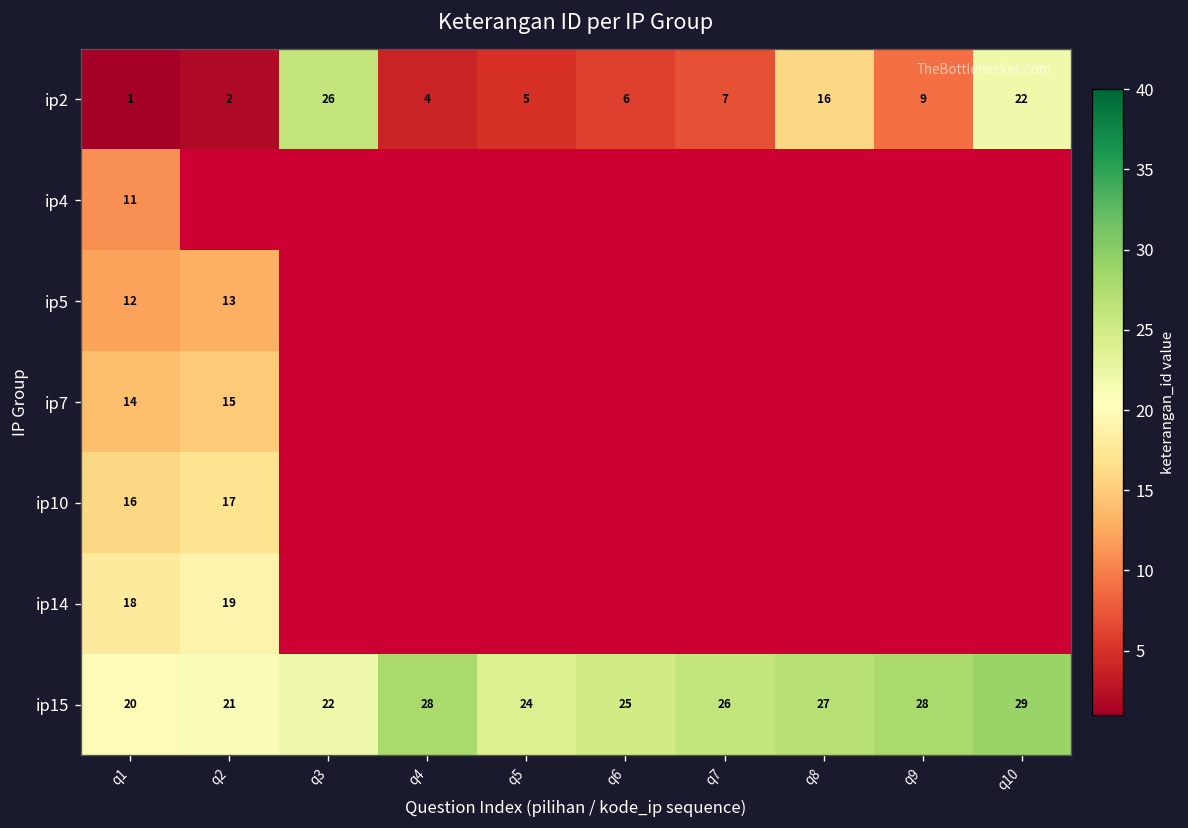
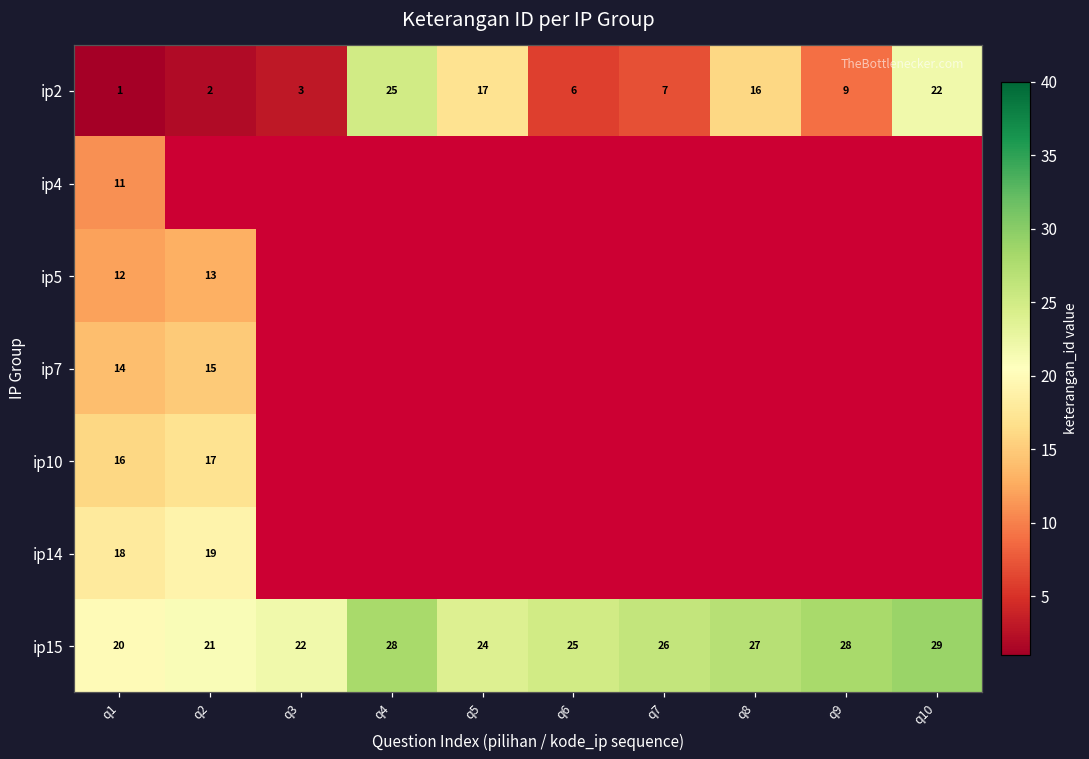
ip2, q3: 26 -> 3
ip2, q4: 4 -> 25
ip2, q5: 5 -> 17
